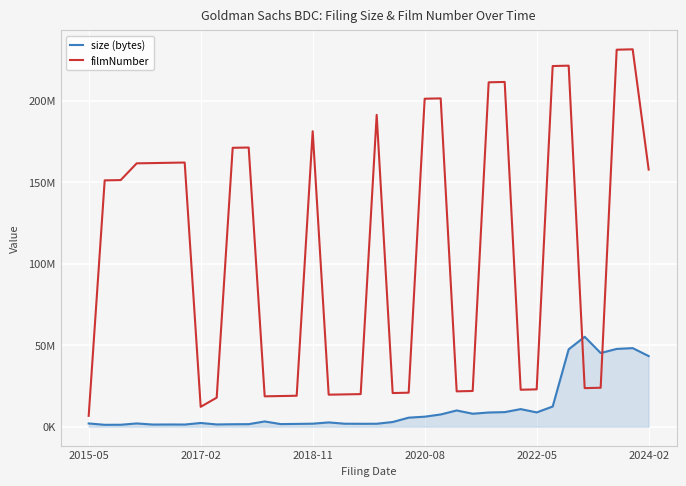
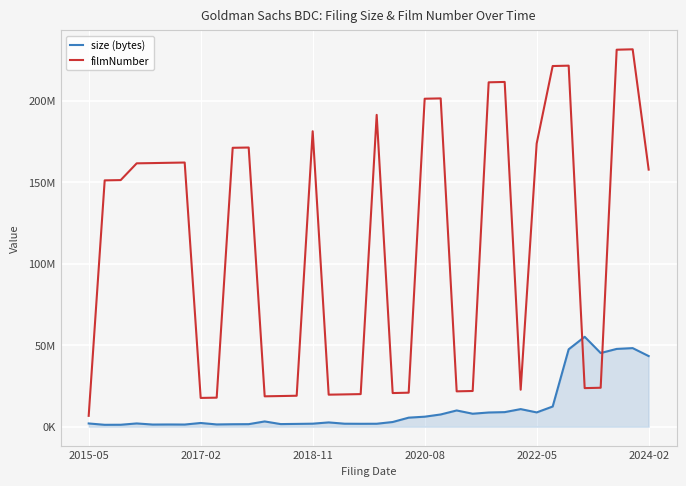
filmNumber, 2017-02: 12000000 -> 18000000
filmNumber, 2022-05: 23000000 -> 174000000
